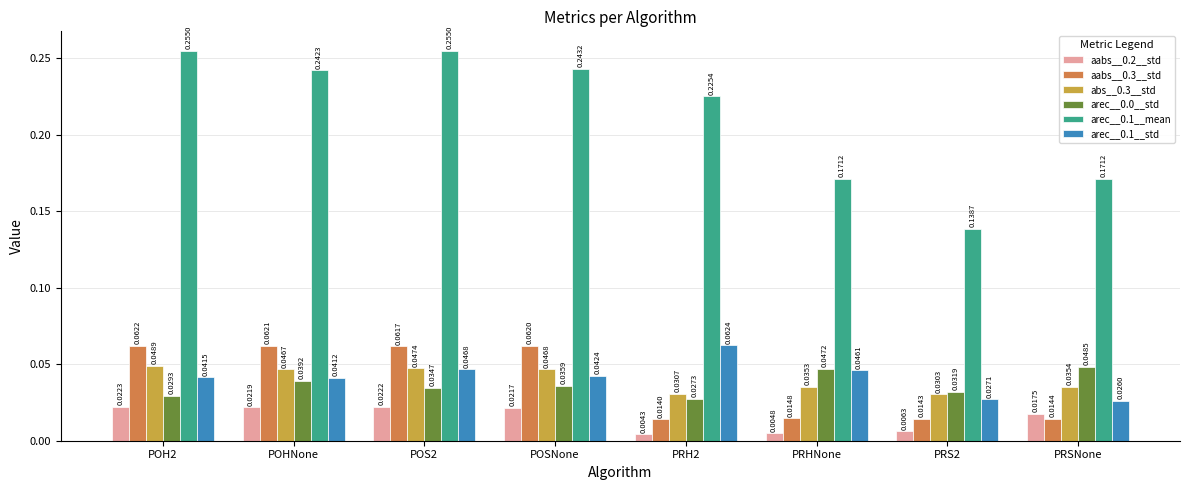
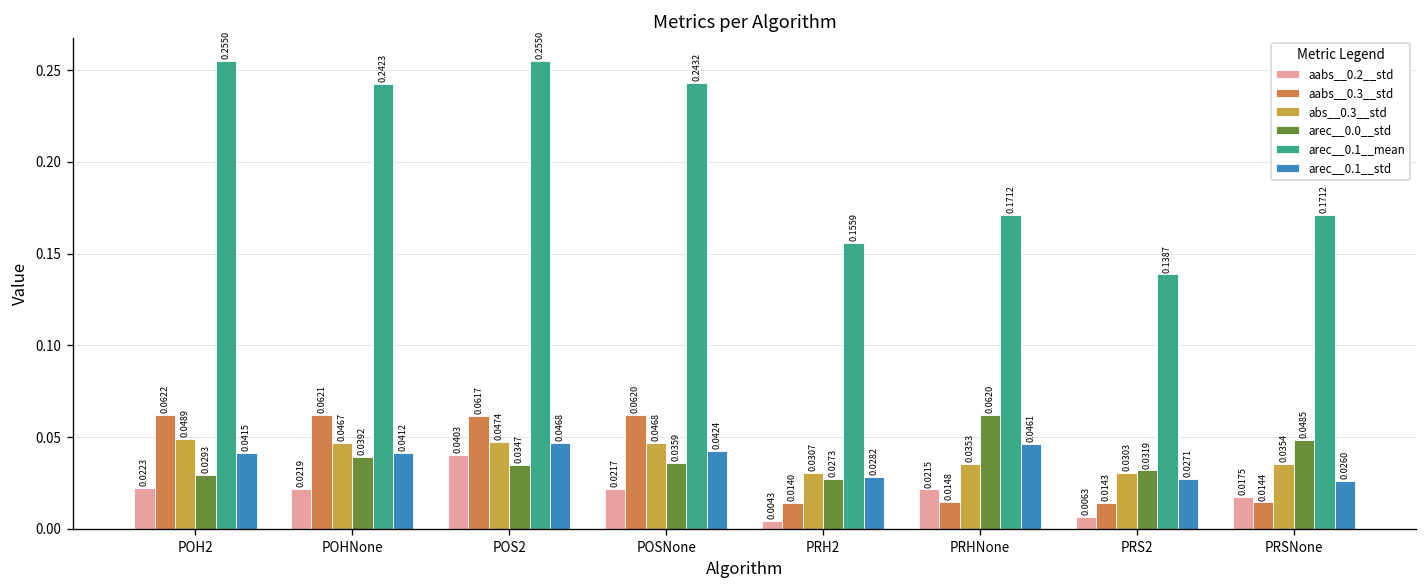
aabs__0.2__std, POS2: 0.0222 -> 0.0403
arec__0.1__mean, PRH2: 0.2254 -> 0.1559
arec__0.1__std, PRH2: 0.0624 -> 0.0282
aabs__0.2__std, PRHNone: 0.0048 -> 0.0215
arec__0.0__std, PRHNone: 0.0472 -> 0.0620
